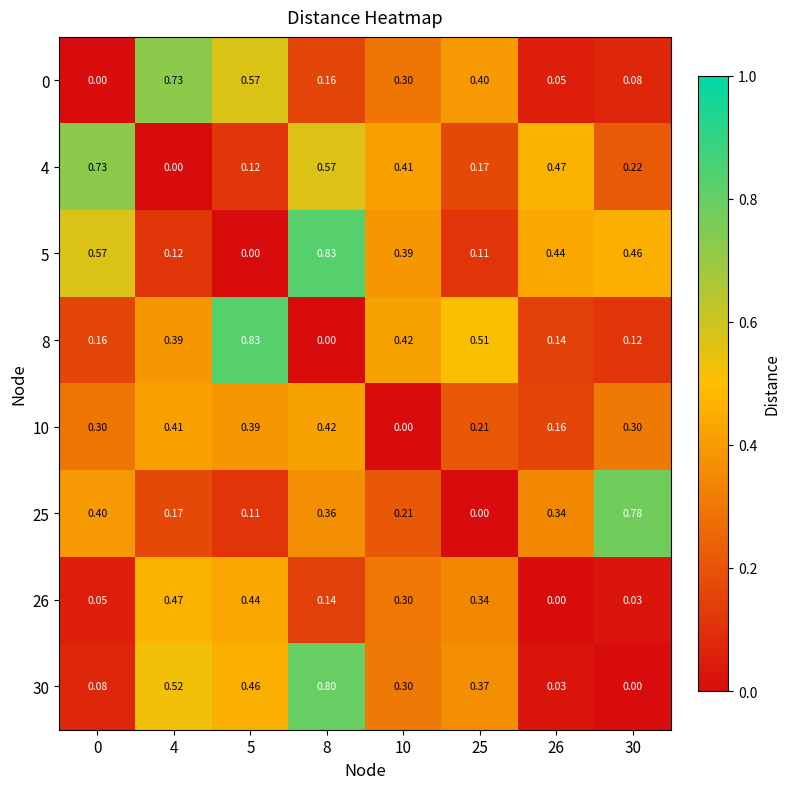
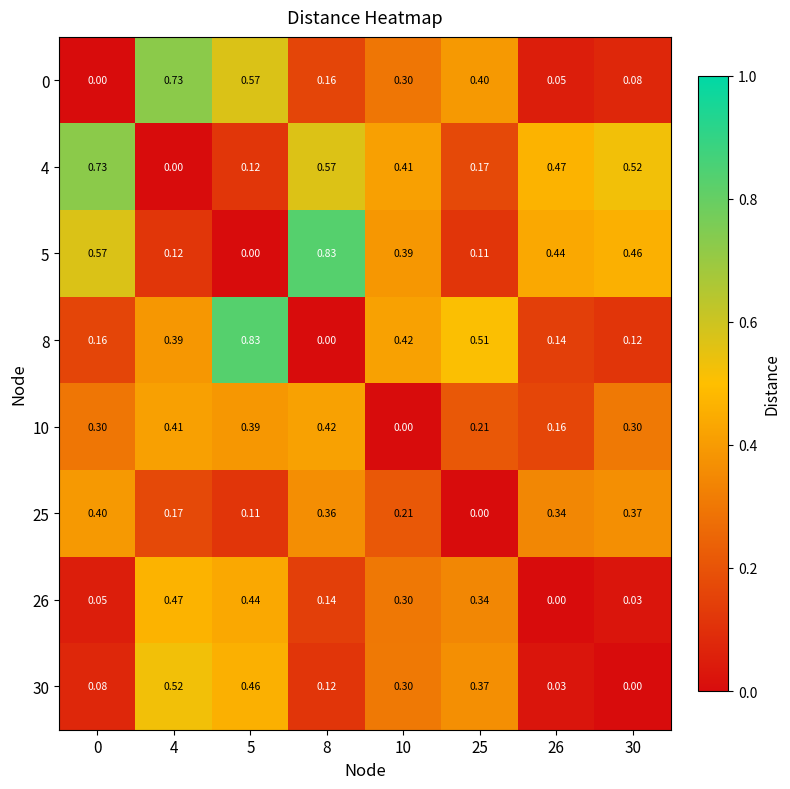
4, 30: 0.22 -> 0.52
25, 30: 0.78 -> 0.37
30, 8: 0.80 -> 0.12
